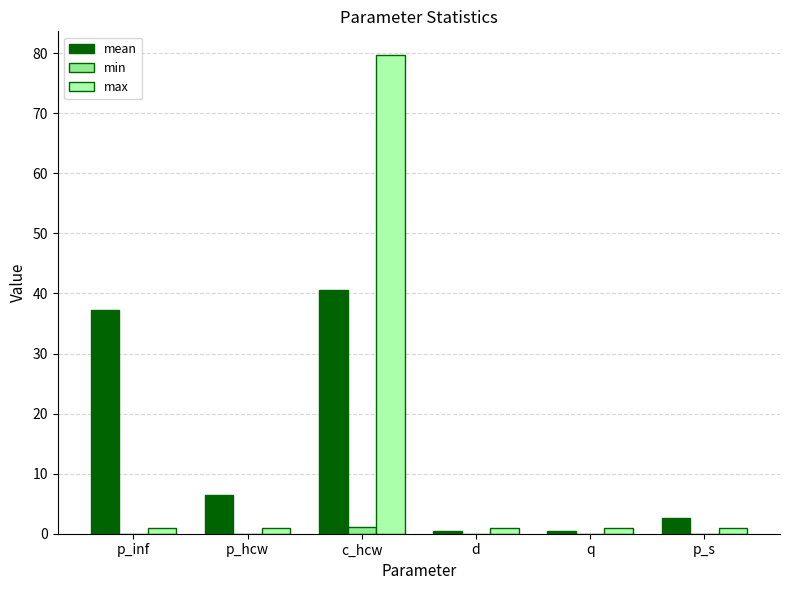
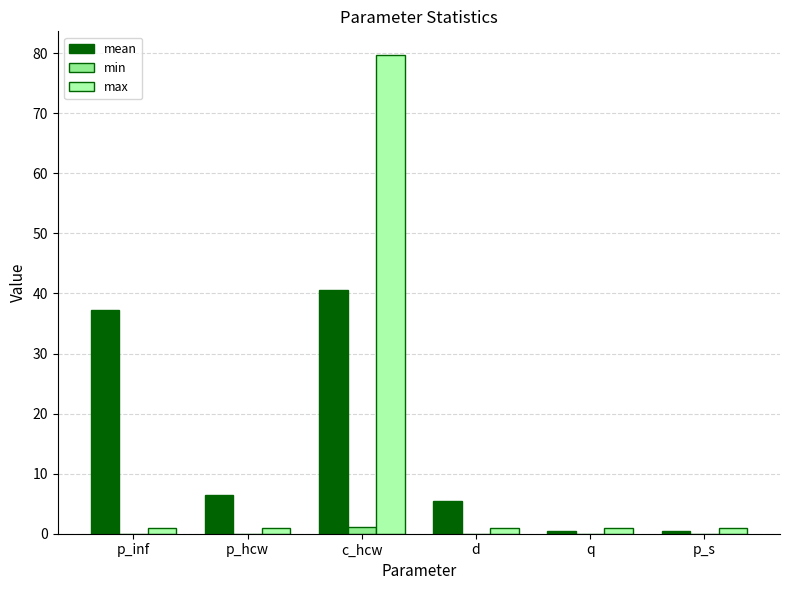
mean, d: 1 -> 6
mean, p_s: 3 -> 0
